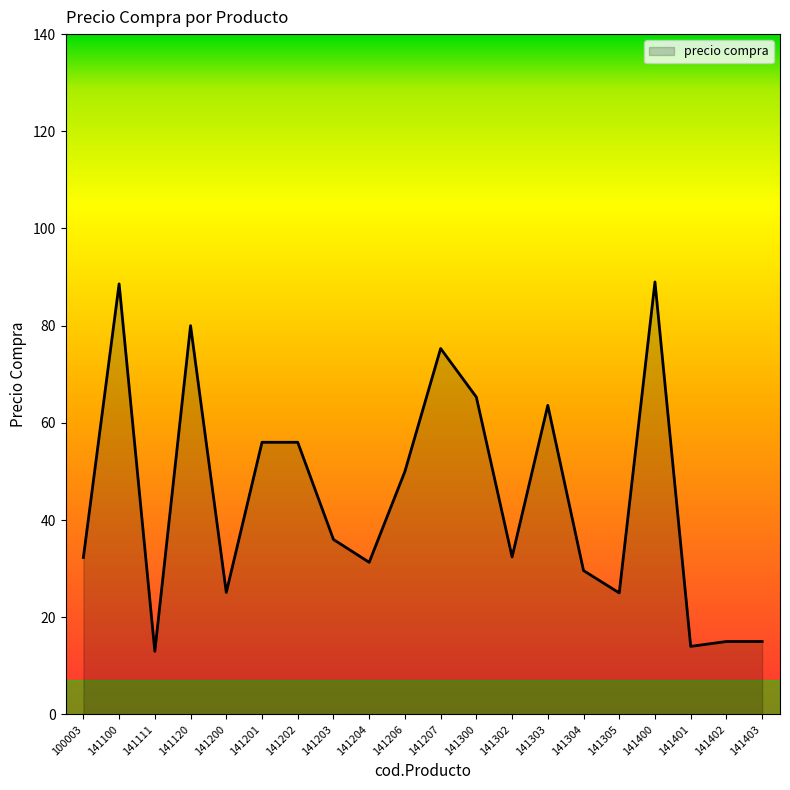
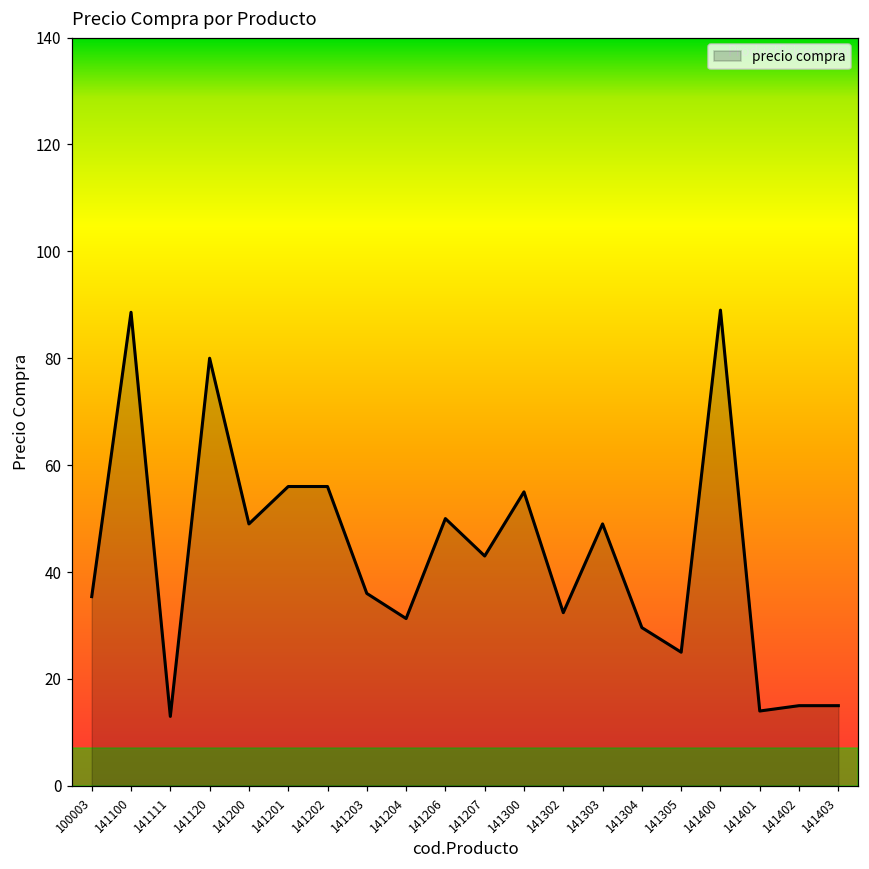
100003: 32 -> 35
141200: 25 -> 49
141207: 75 -> 43
141300: 65 -> 55
141303: 64 -> 49
